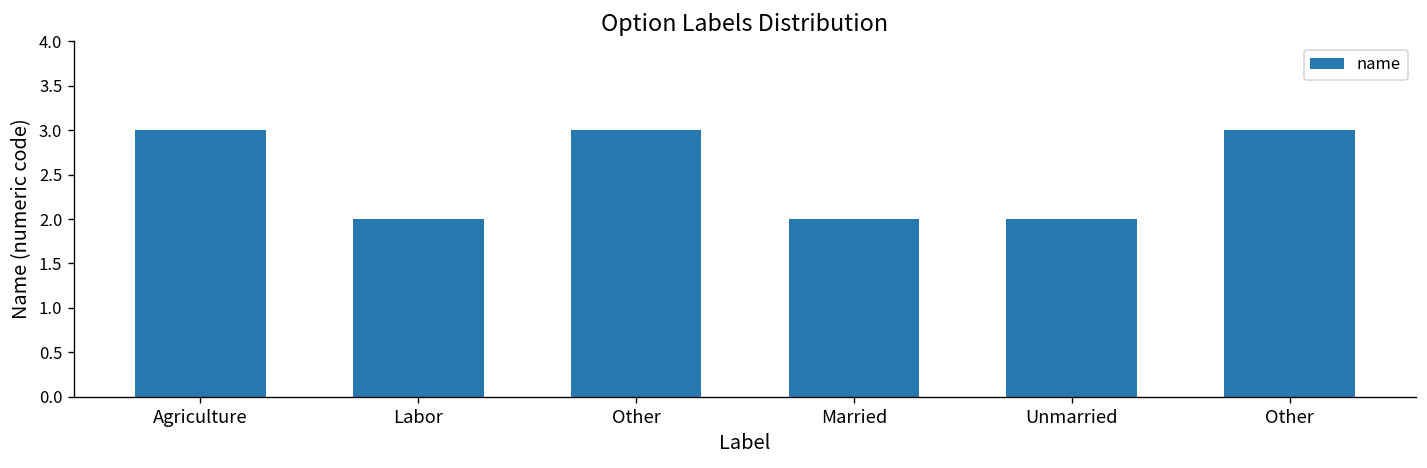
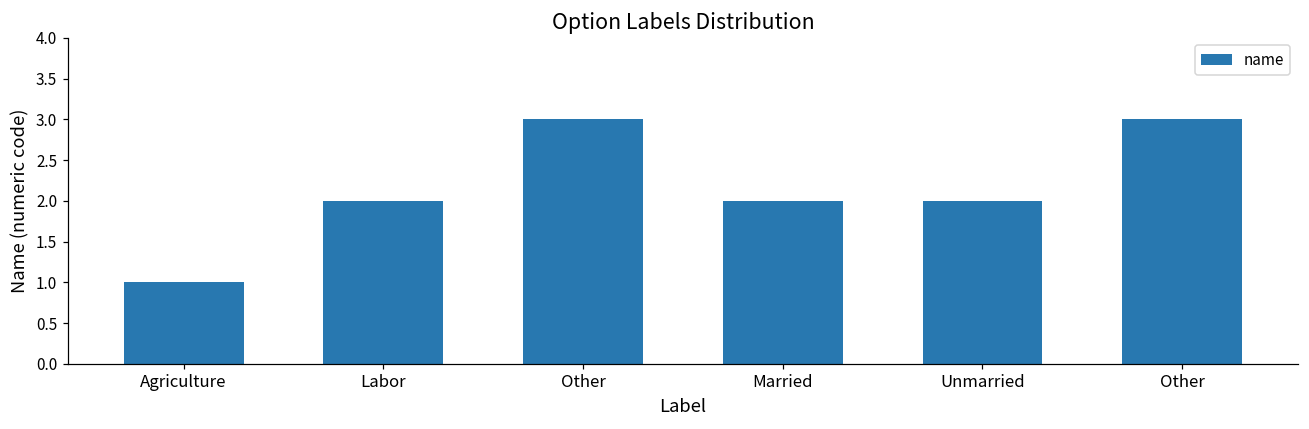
Agriculture: 3 -> 1
